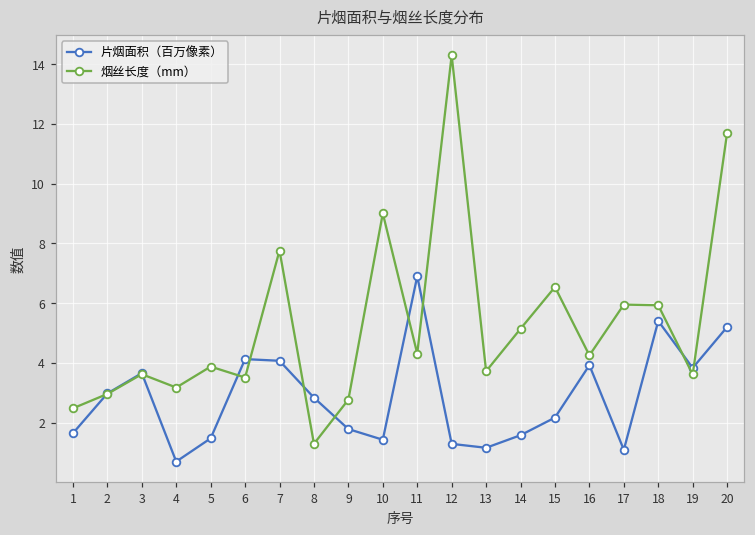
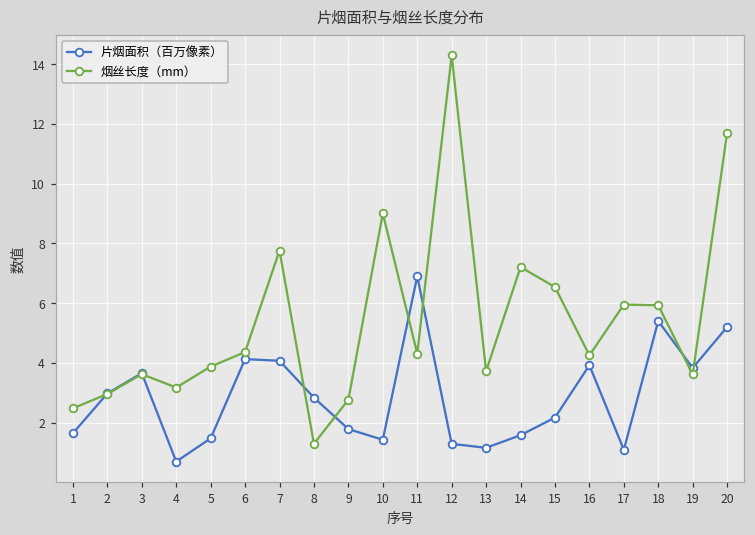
烟丝长度（mm）, 6: 3.5 -> 4.4
烟丝长度（mm）, 14: 5.1 -> 7.2
